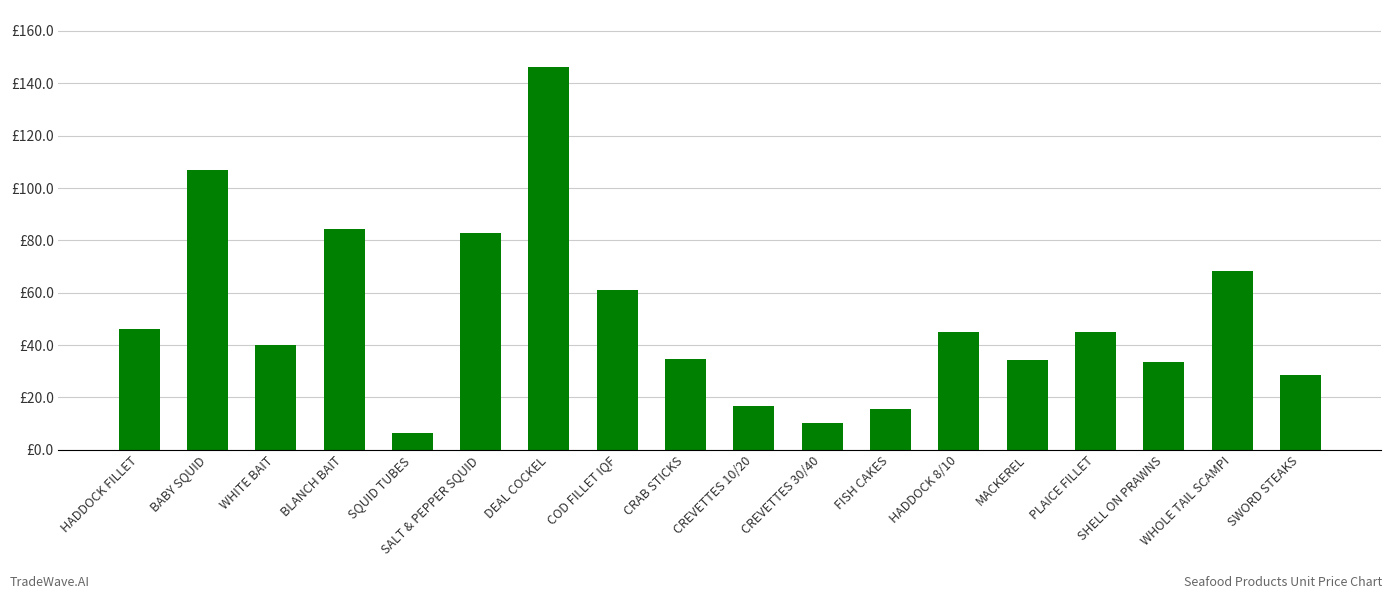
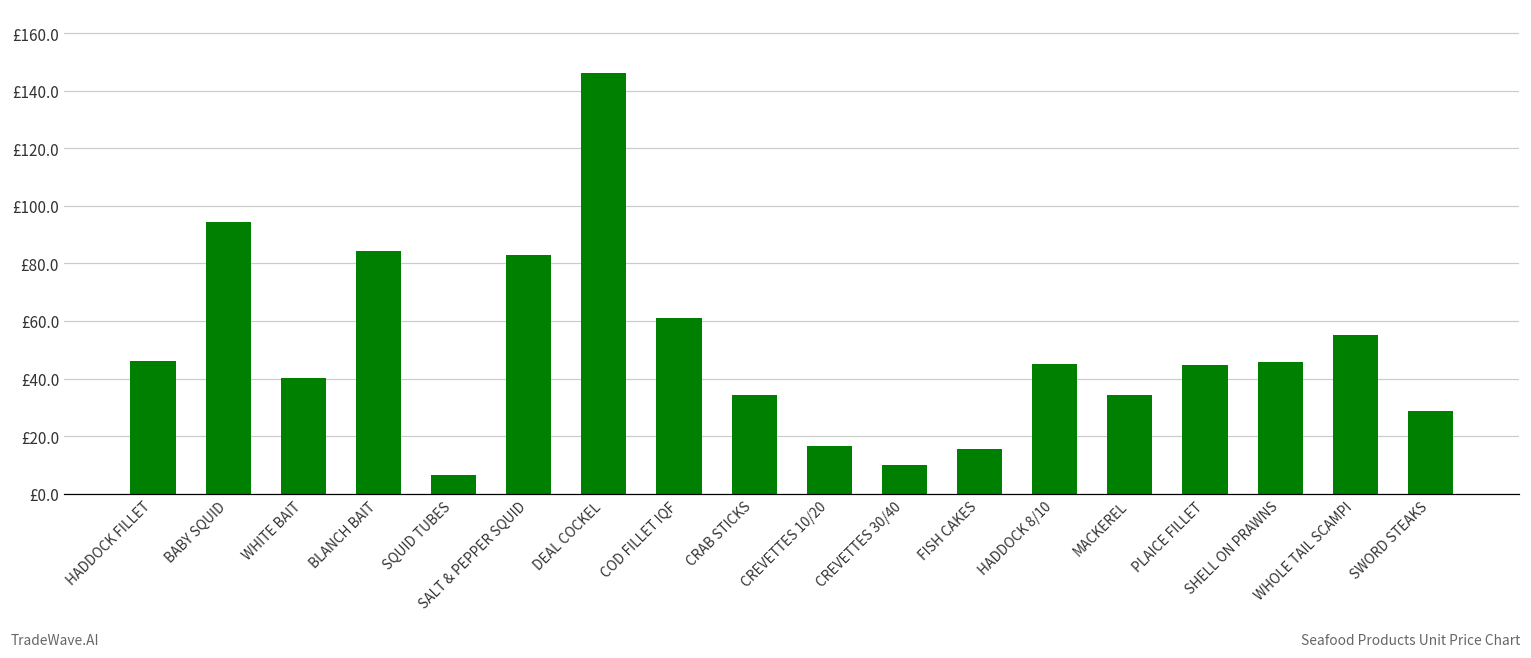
BABY SQUID: £107 -> £94
SHELL ON PRAWNS: £33 -> £46
WHOLE TAIL SCAMPI: £68 -> £55
